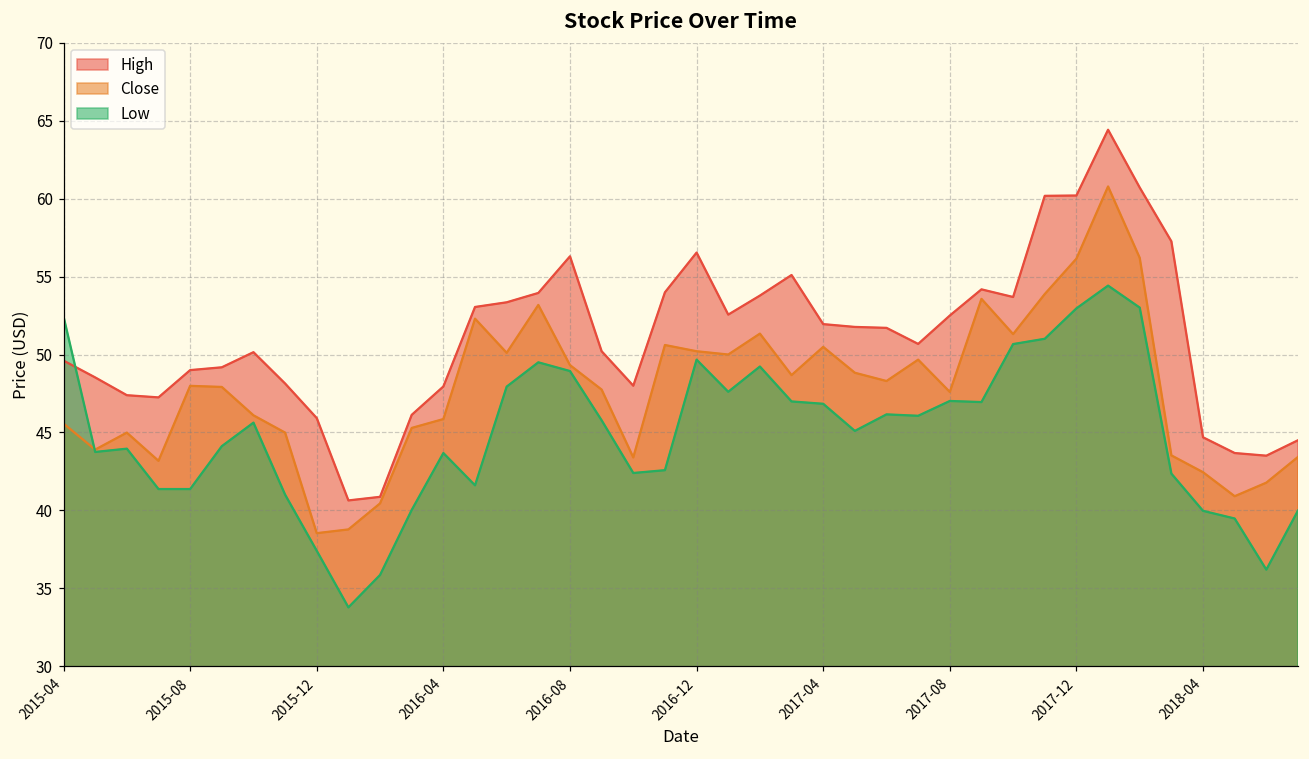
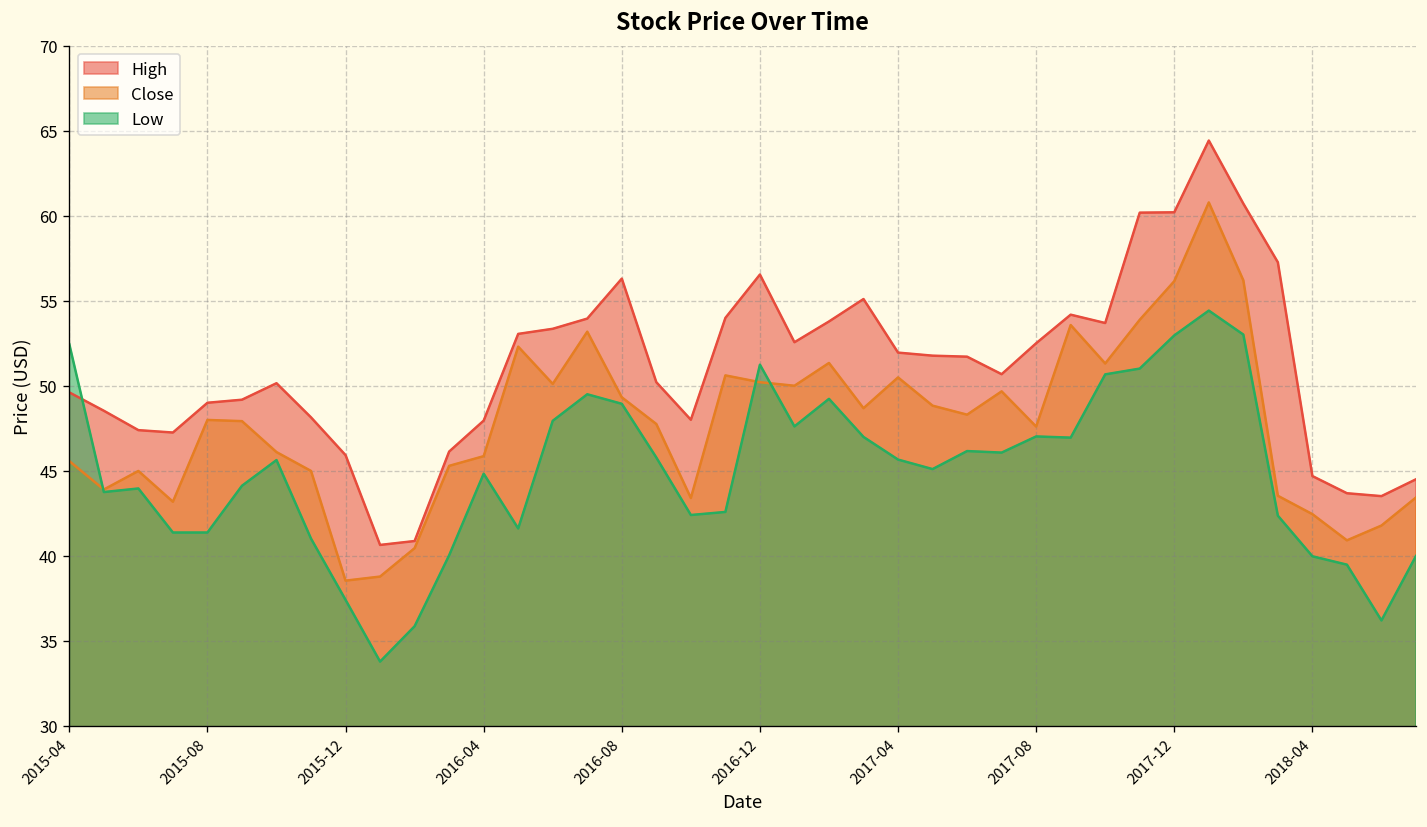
Low, 2016-04: 43.7 -> 44.8
Low, 2016-12: 49.7 -> 51.2
Low, 2017-04: 46.8 -> 45.7
